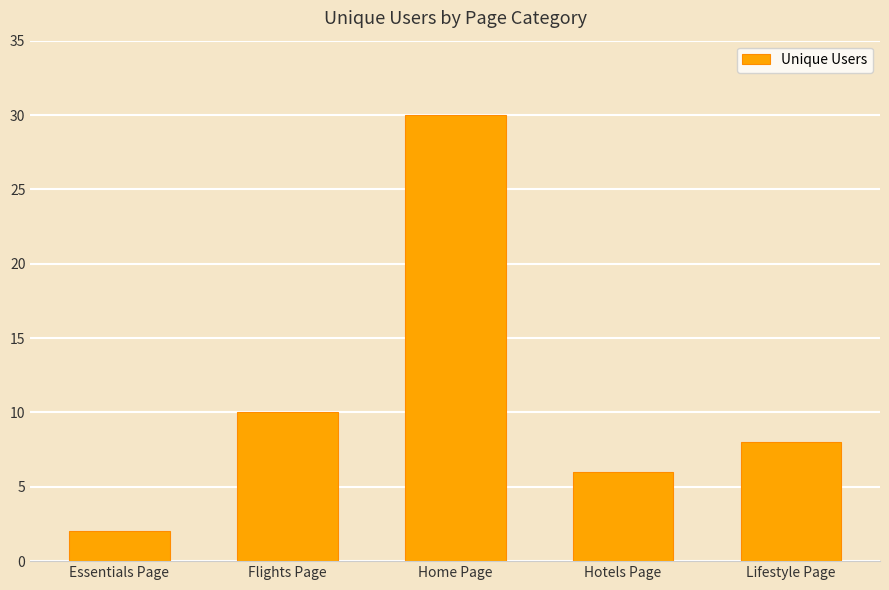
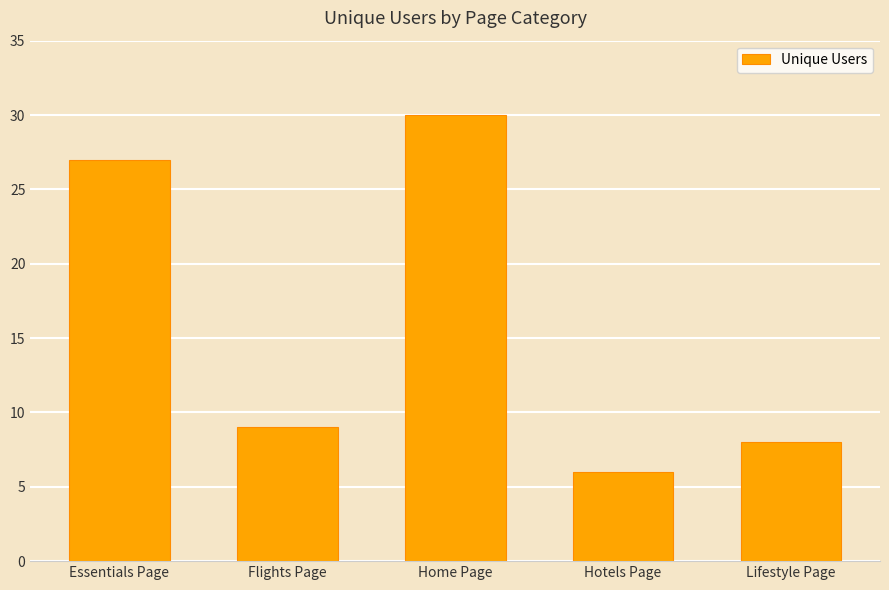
Essentials Page: 2 -> 27
Flights Page: 10 -> 9
